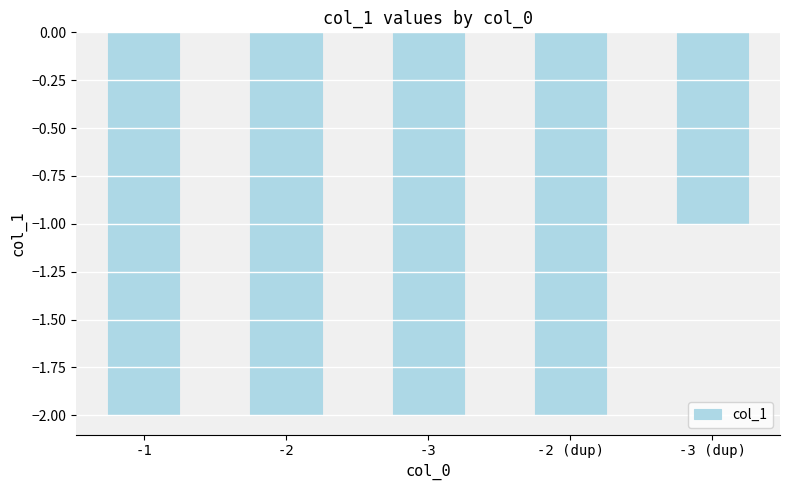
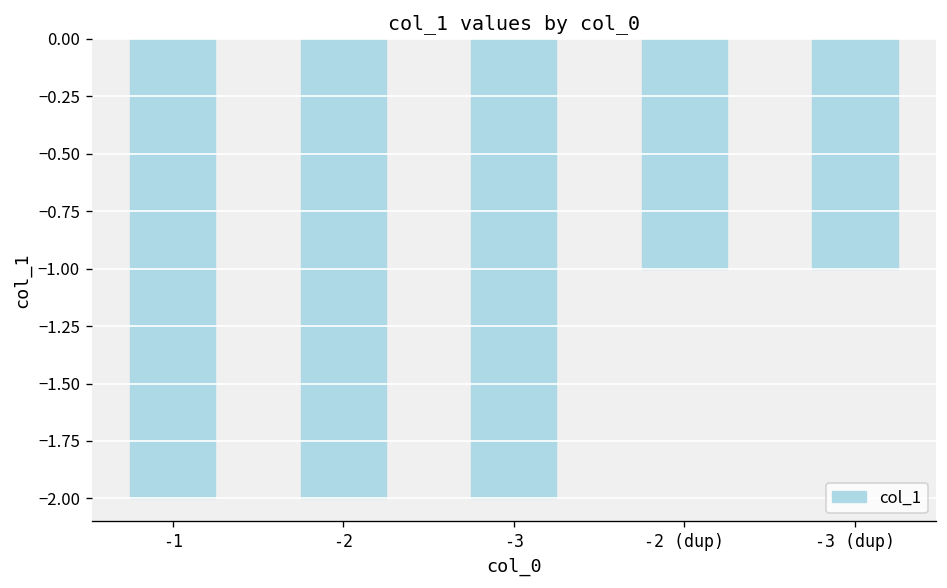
-2 (dup): -2 -> -1
